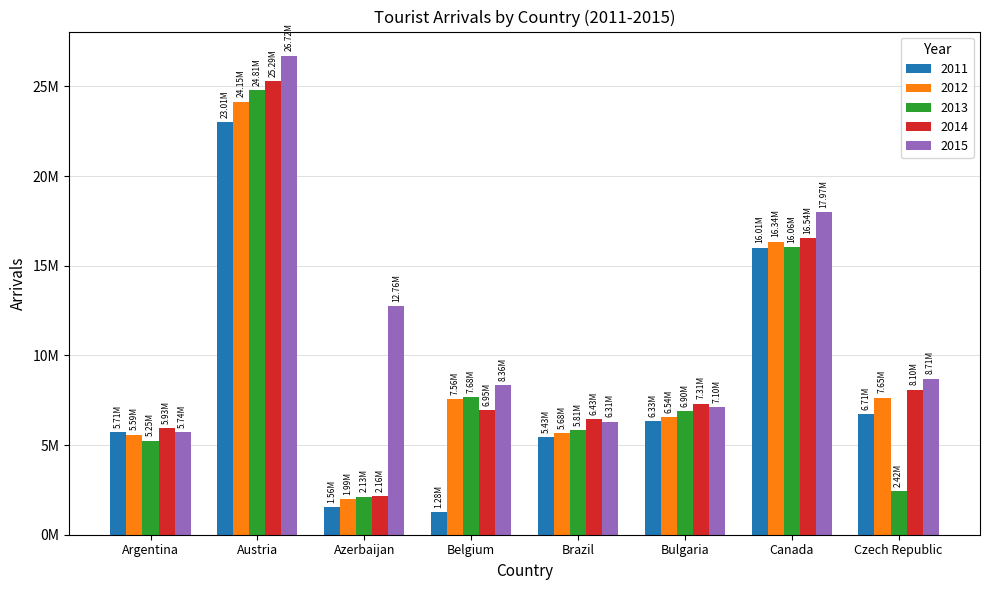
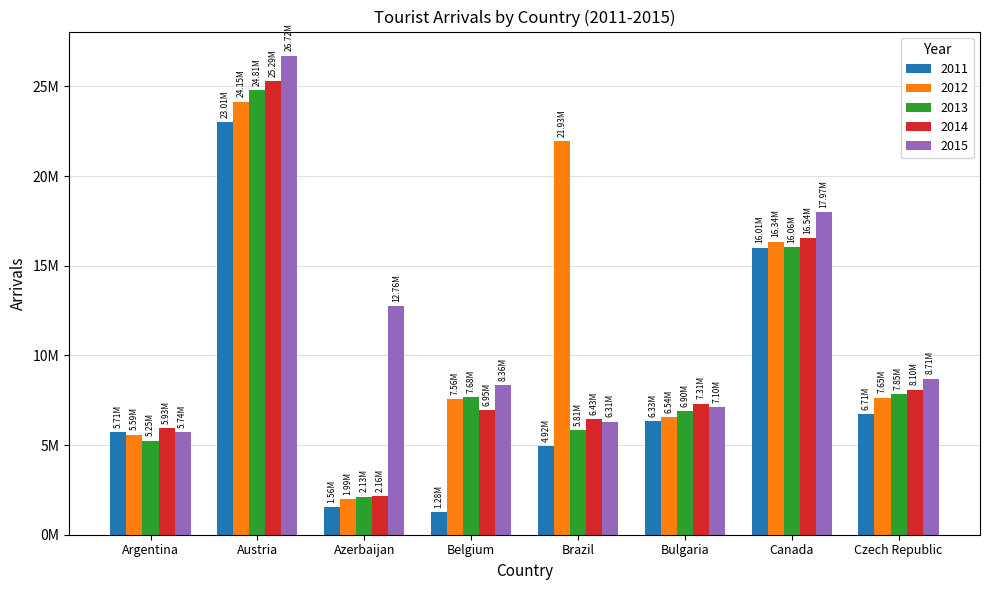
2011, Brazil: 5.43M -> 4.92M
2012, Brazil: 5.68M -> 21.93M
2013, Czech Republic: 2.42M -> 7.85M
